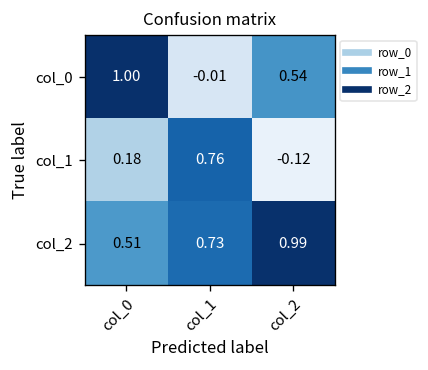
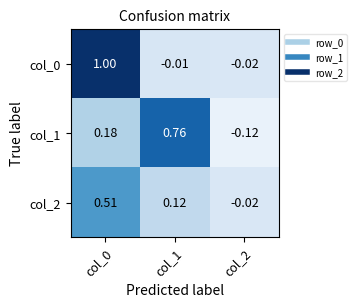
col_0, col_2: 0.54 -> -0.02
col_2, col_1: 0.73 -> 0.12
col_2, col_2: 0.99 -> -0.02
